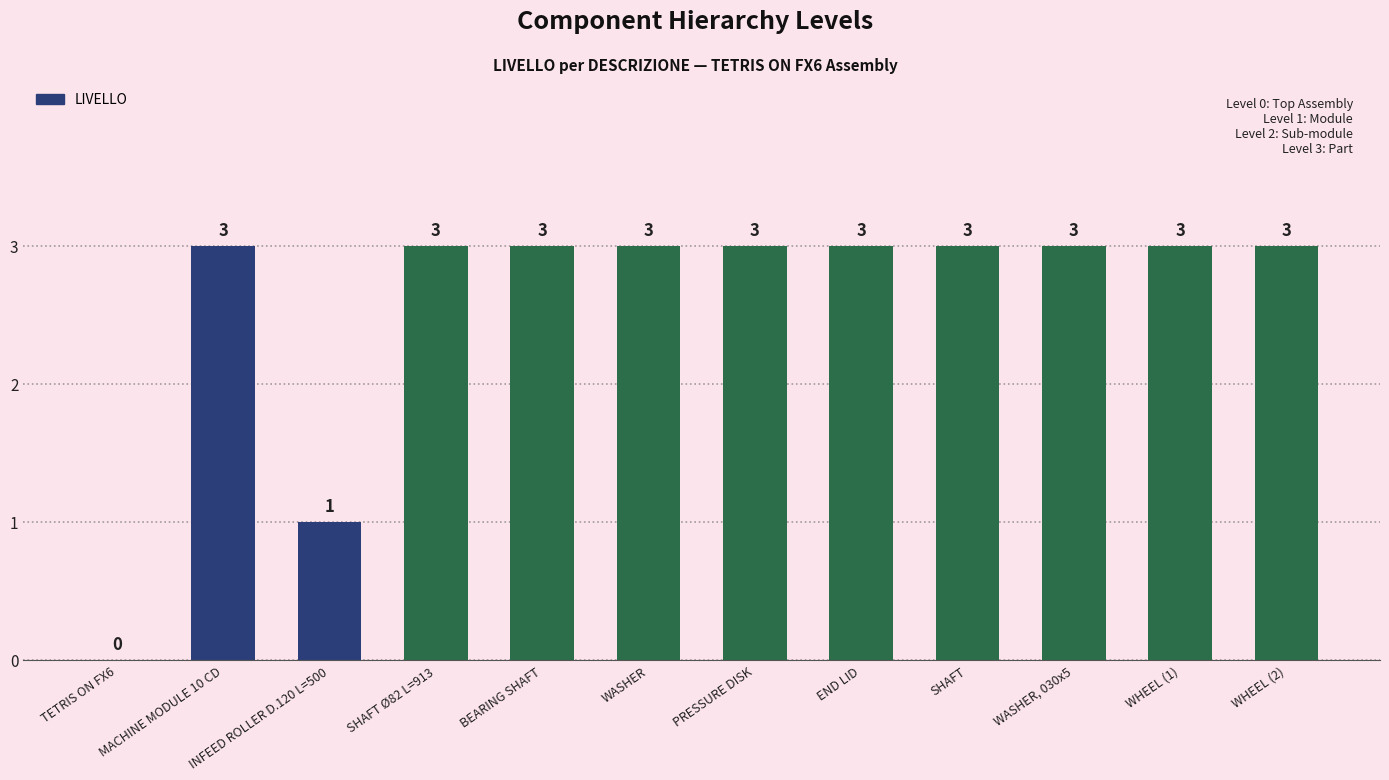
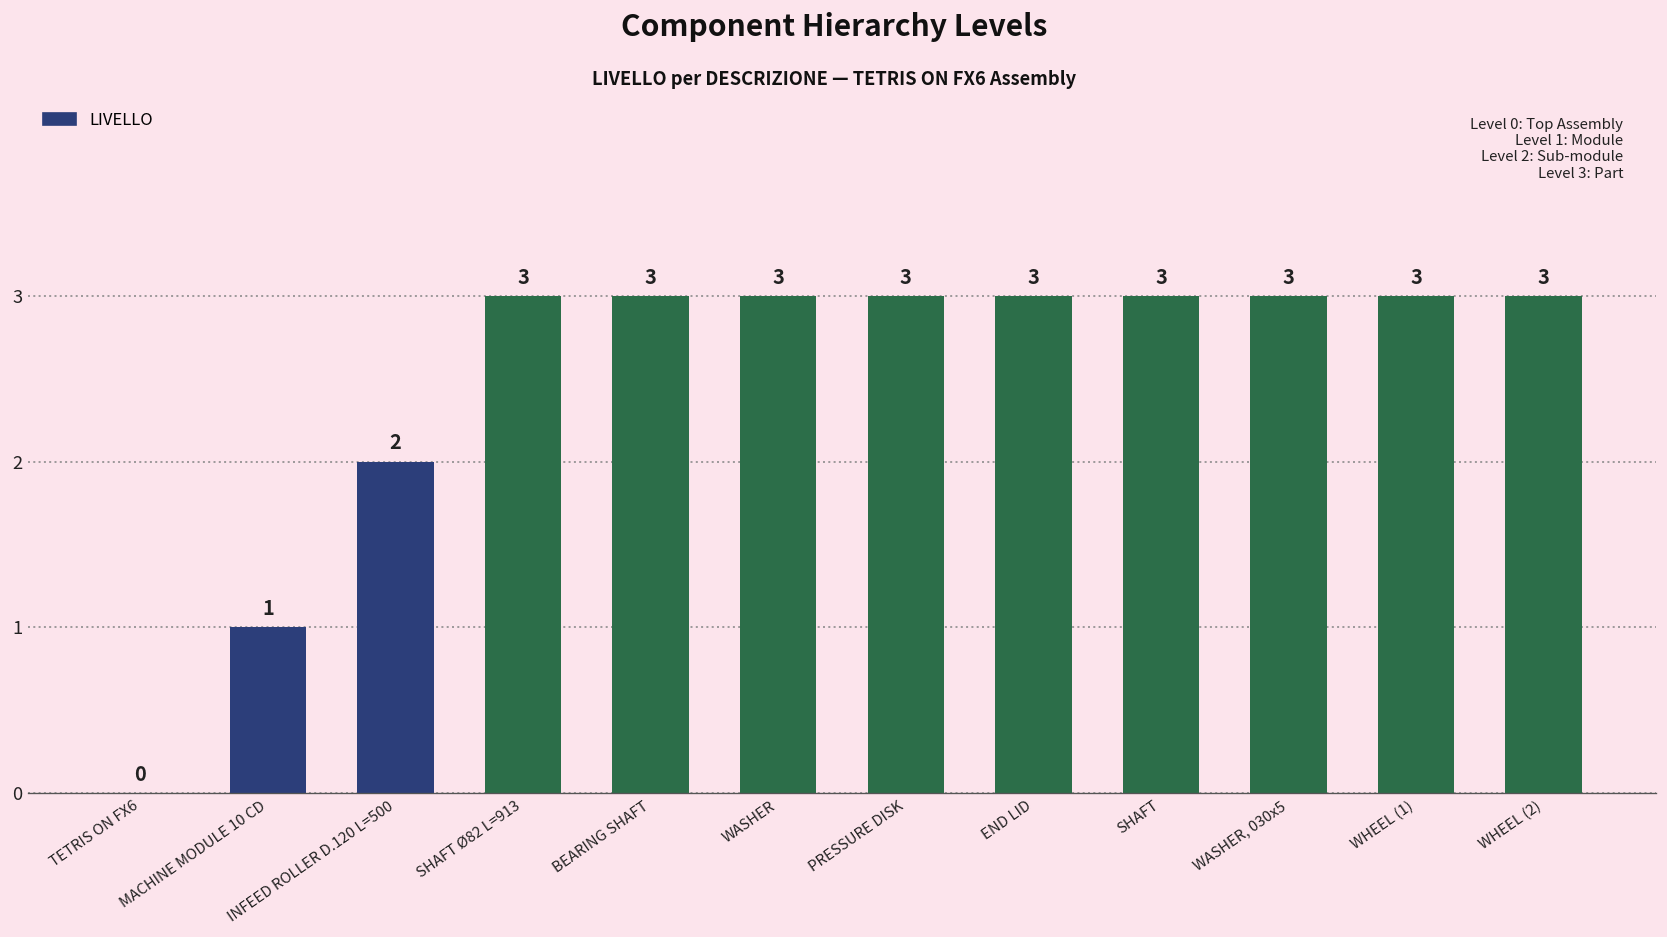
MACHINE MODULE 10 CD: 3 -> 1
INFEED ROLLER D.120 L=500: 1 -> 2
